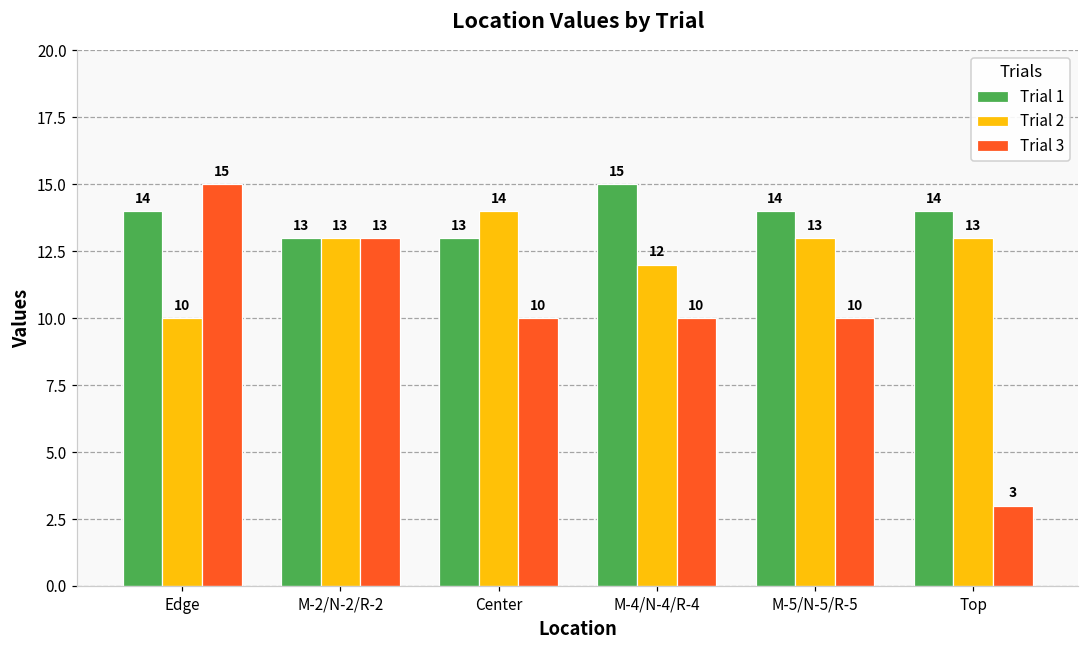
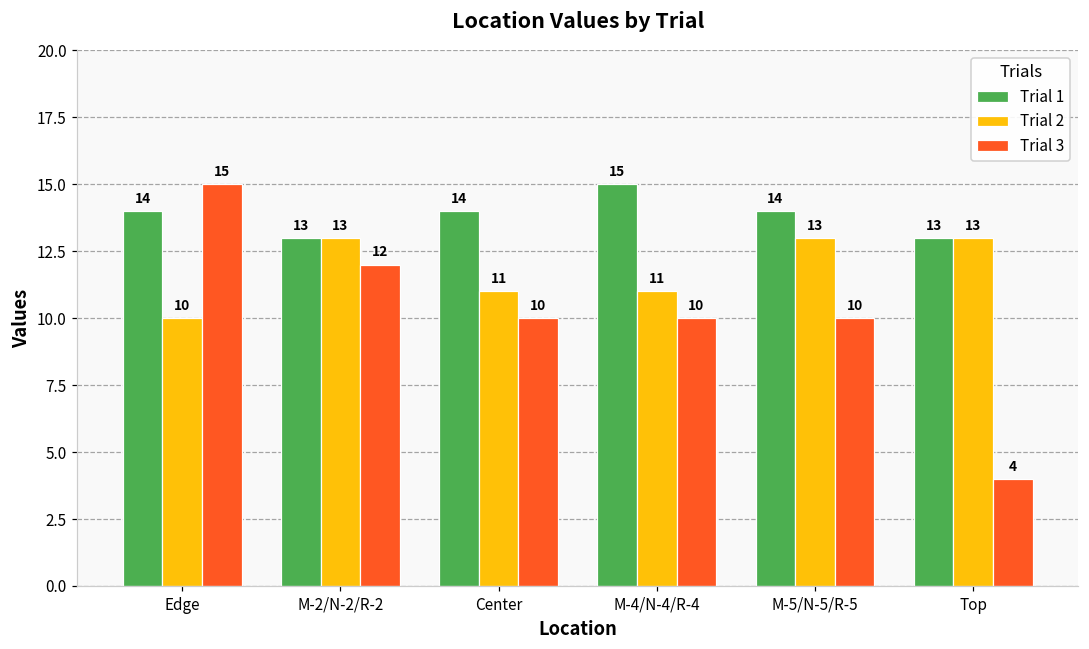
Trial 3, M-2/N-2/R-2: 13 -> 12
Trial 1, Center: 13 -> 14
Trial 2, Center: 14 -> 11
Trial 2, M-4/N-4/R-4: 12 -> 11
Trial 1, Top: 14 -> 13
Trial 3, Top: 3 -> 4
